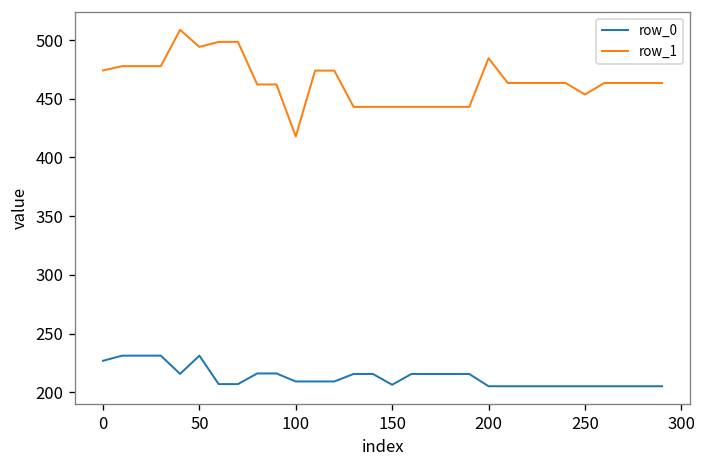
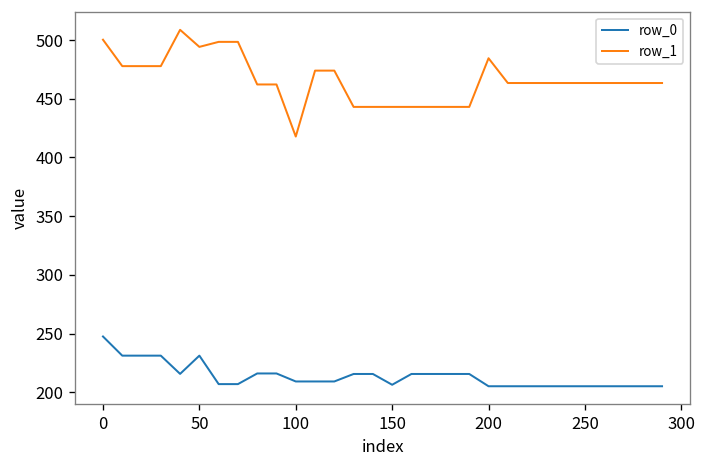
row_0, 0: 230 -> 250
row_1, 0: 470 -> 500
row_1, 250: 450 -> 460
